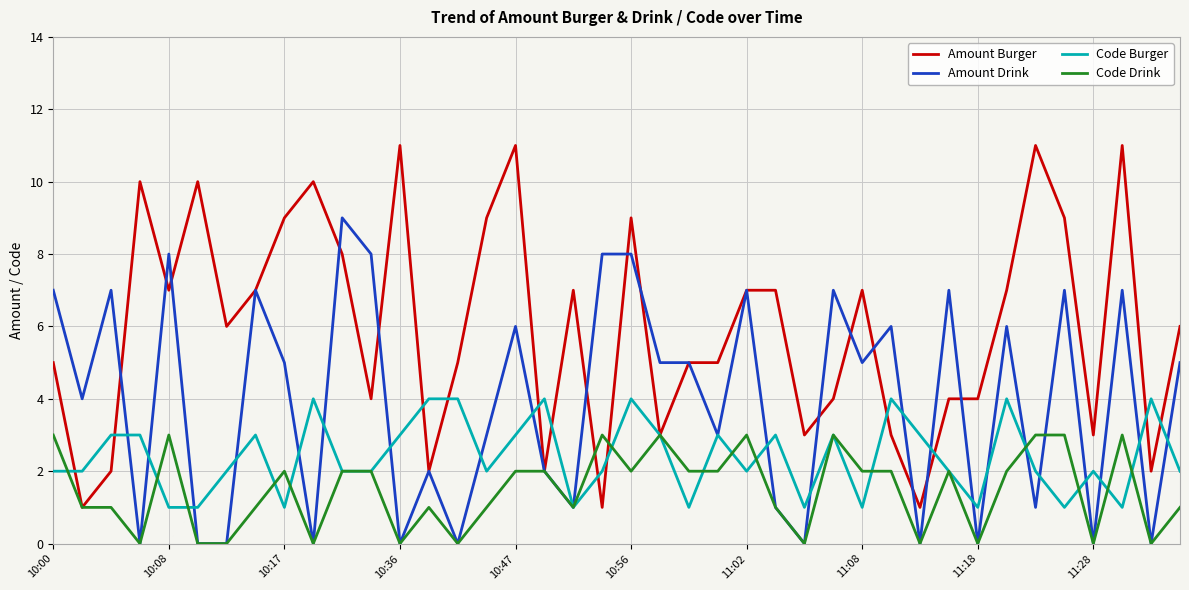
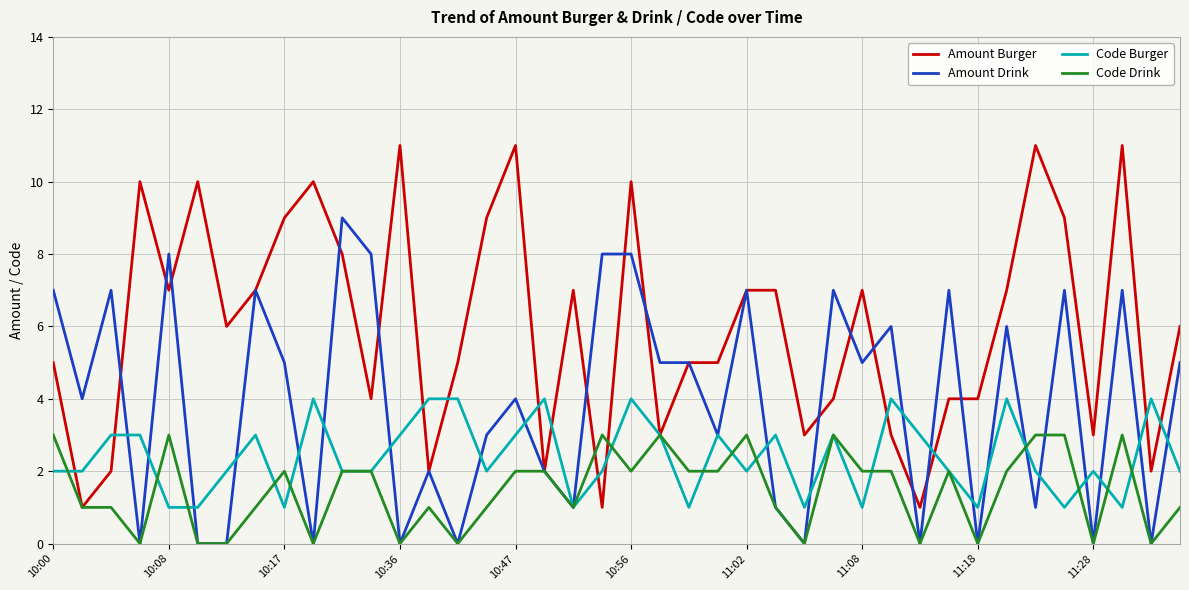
Amount Drink, 10:47: 6 -> 4
Amount Burger, 10:56: 9 -> 10
